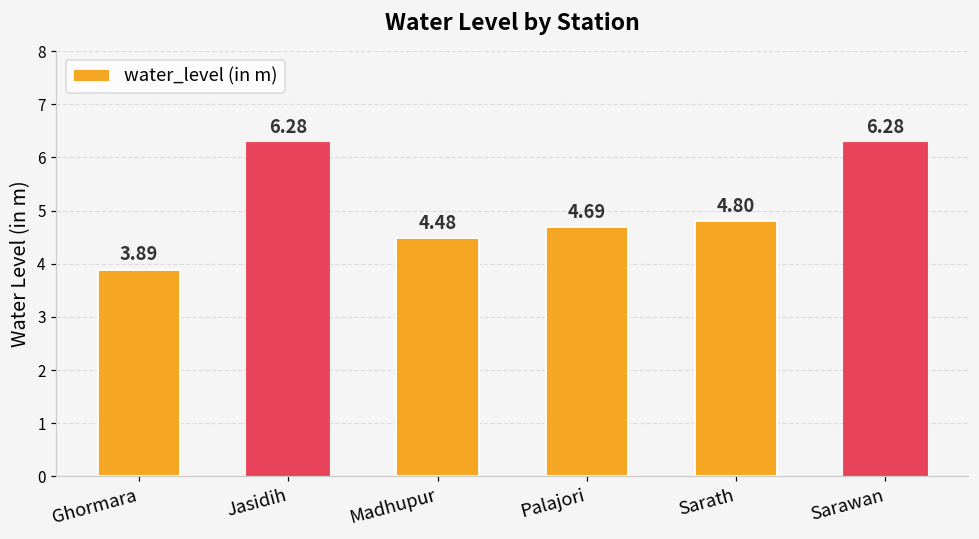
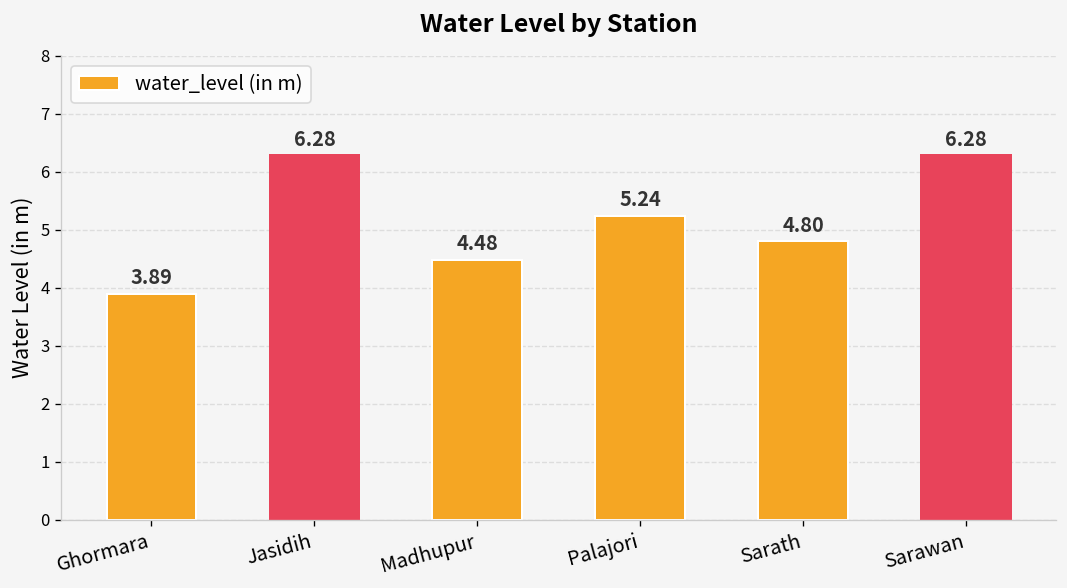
Palajori: 4.69 -> 5.24
